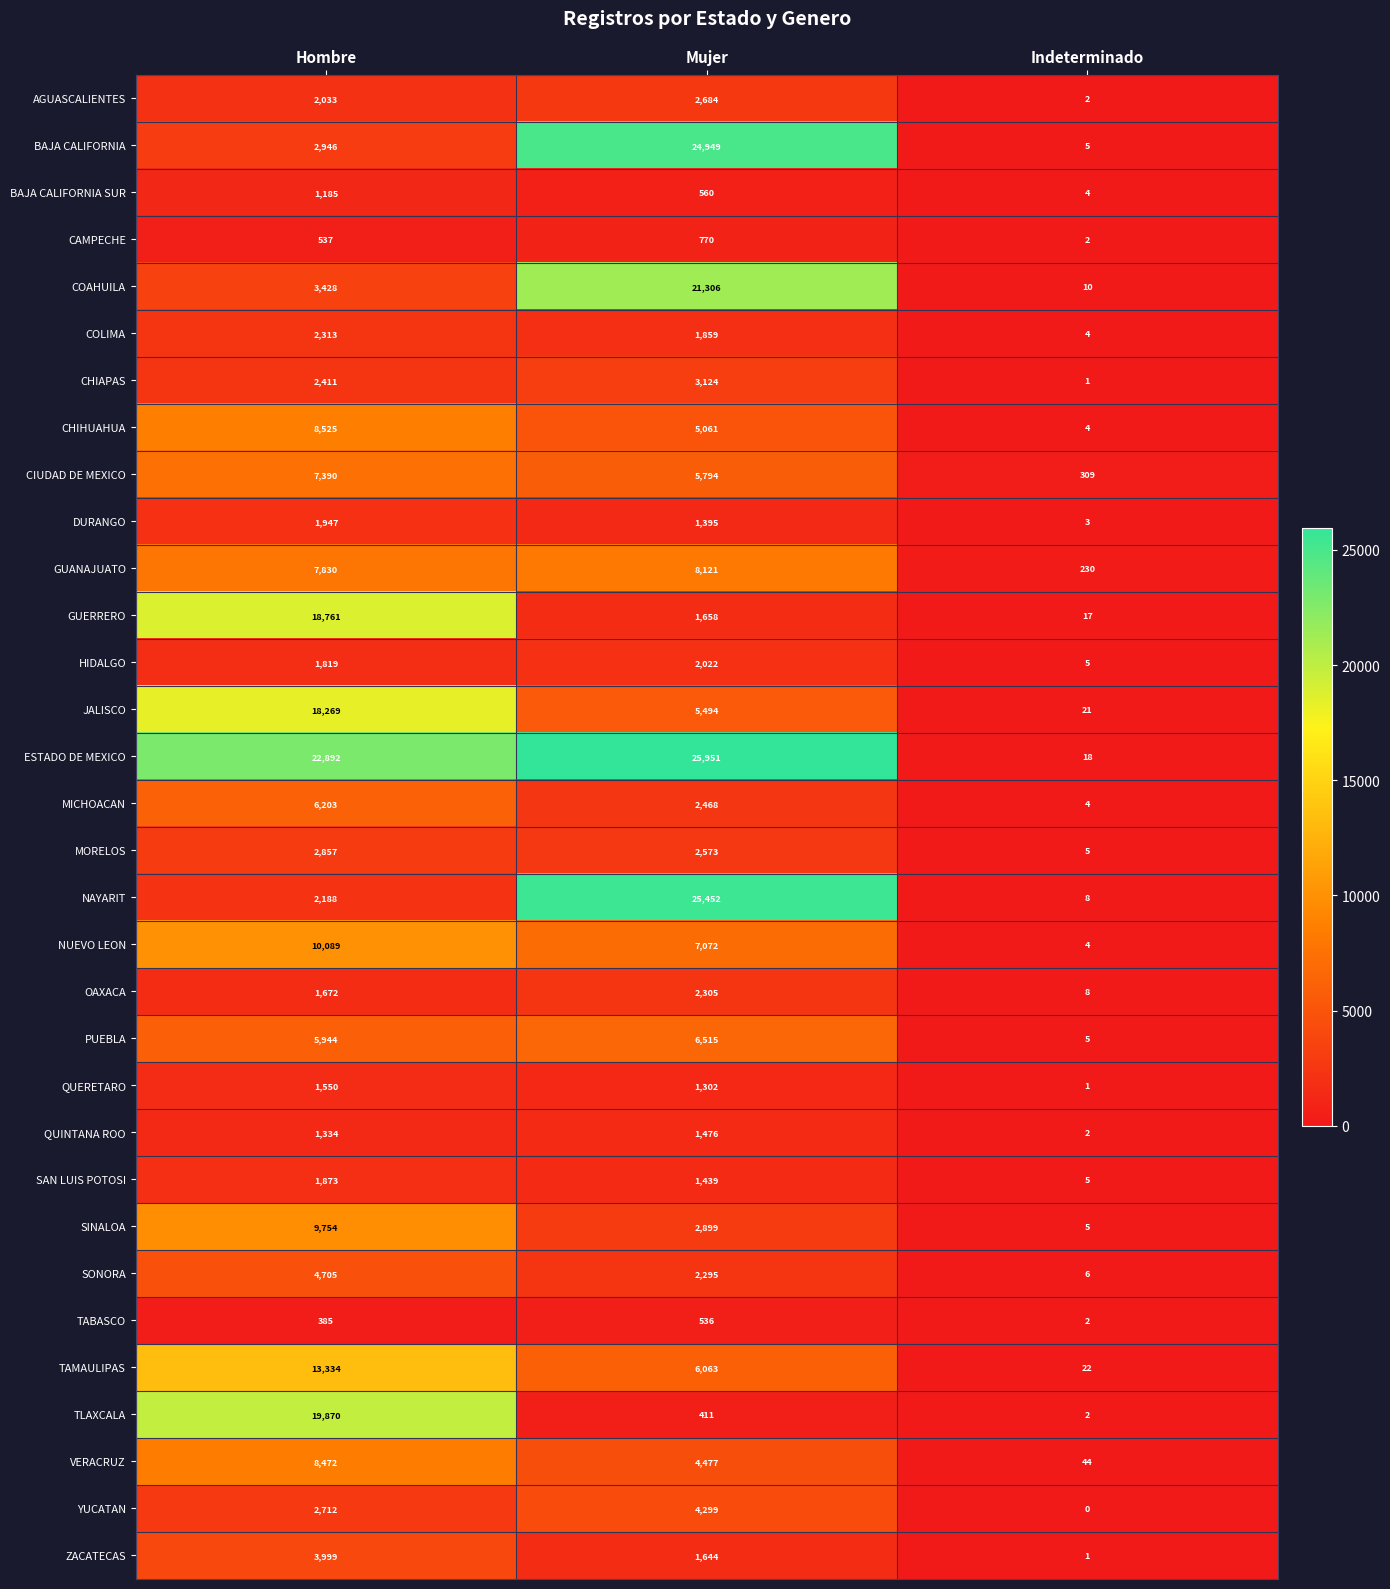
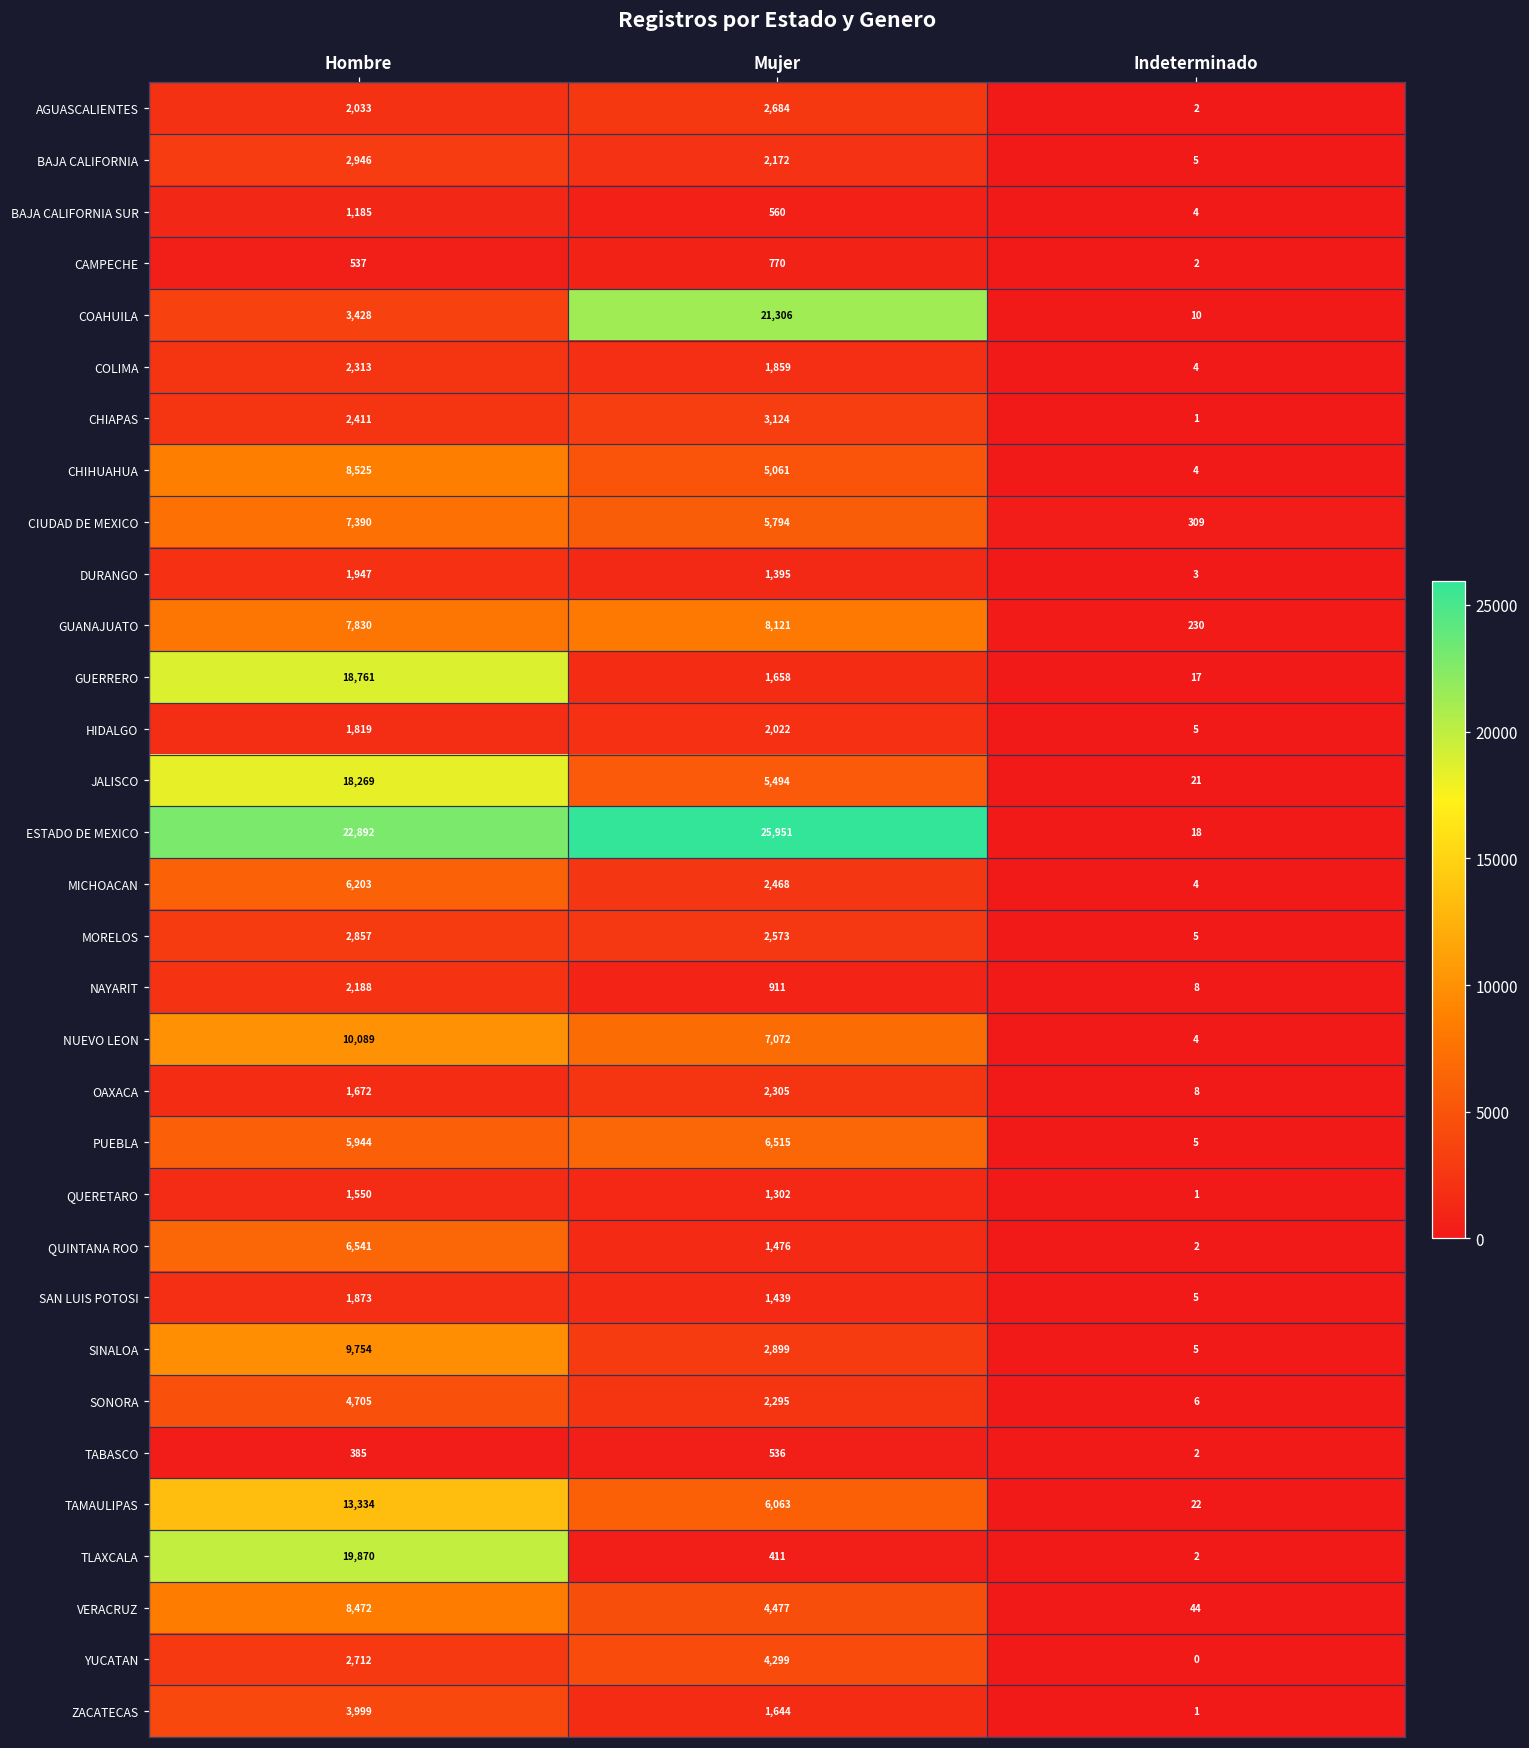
BAJA CALIFORNIA, Mujer: 24,949 -> 2,172
NAYARIT, Mujer: 25,452 -> 911
QUINTANA ROO, Hombre: 1,334 -> 6,541
